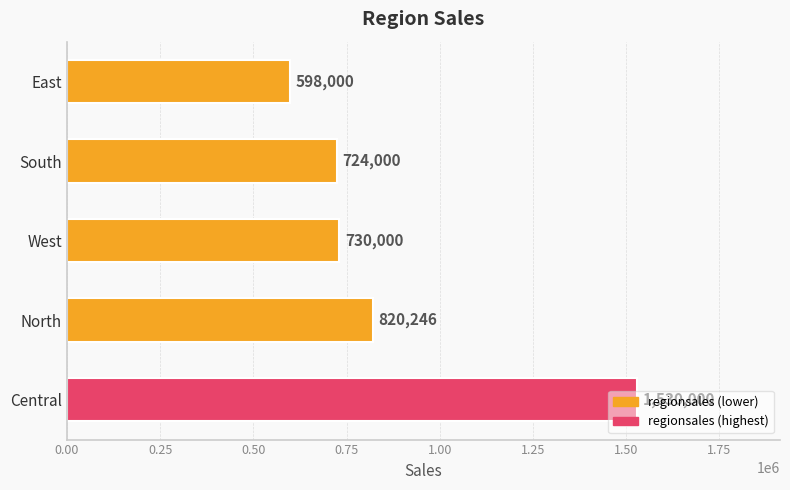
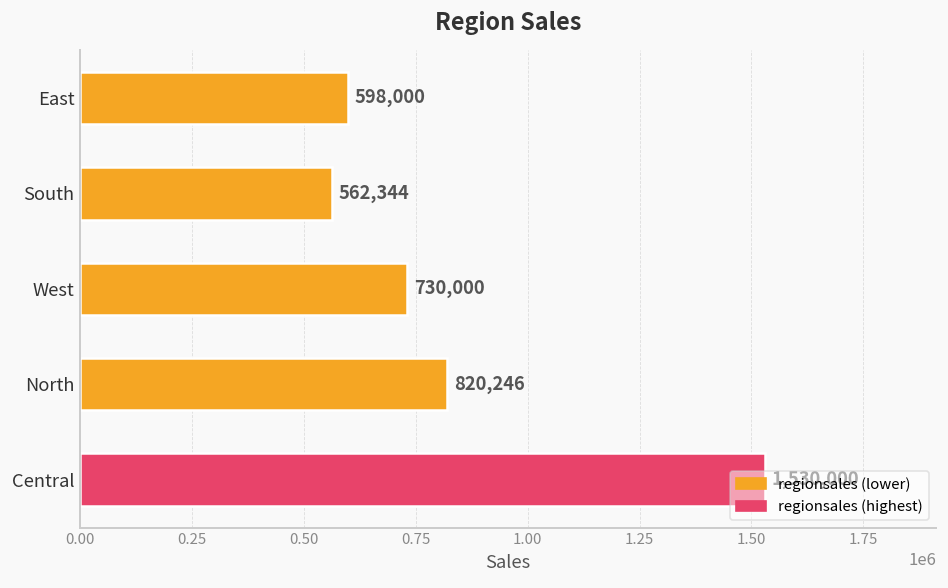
South: 724,000 -> 562,344
